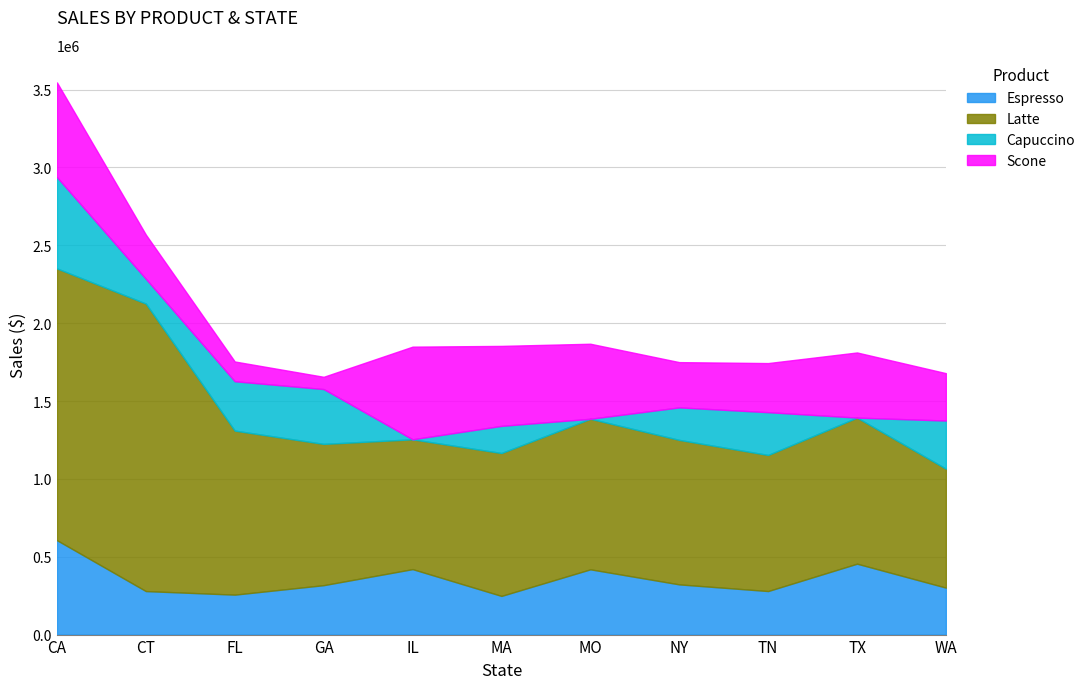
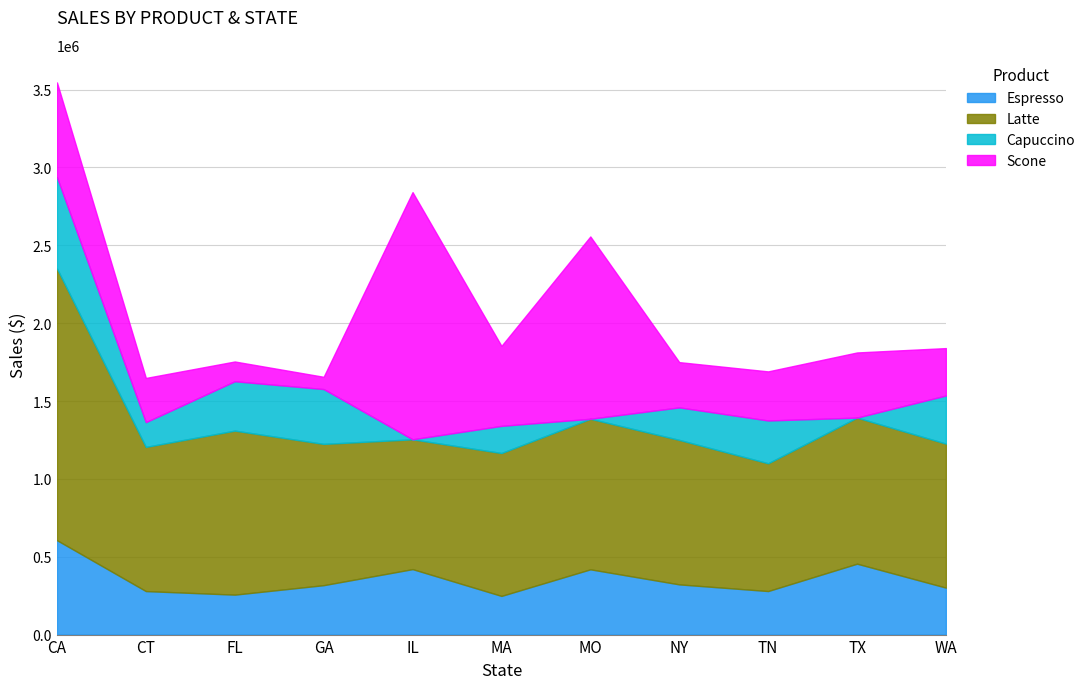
Latte, CT: 1850000 -> 930000
Scone, IL: 600000 -> 1590000
Scone, MO: 480000 -> 1170000
Latte, TN: 870000 -> 820000
Latte, WA: 760000 -> 920000
